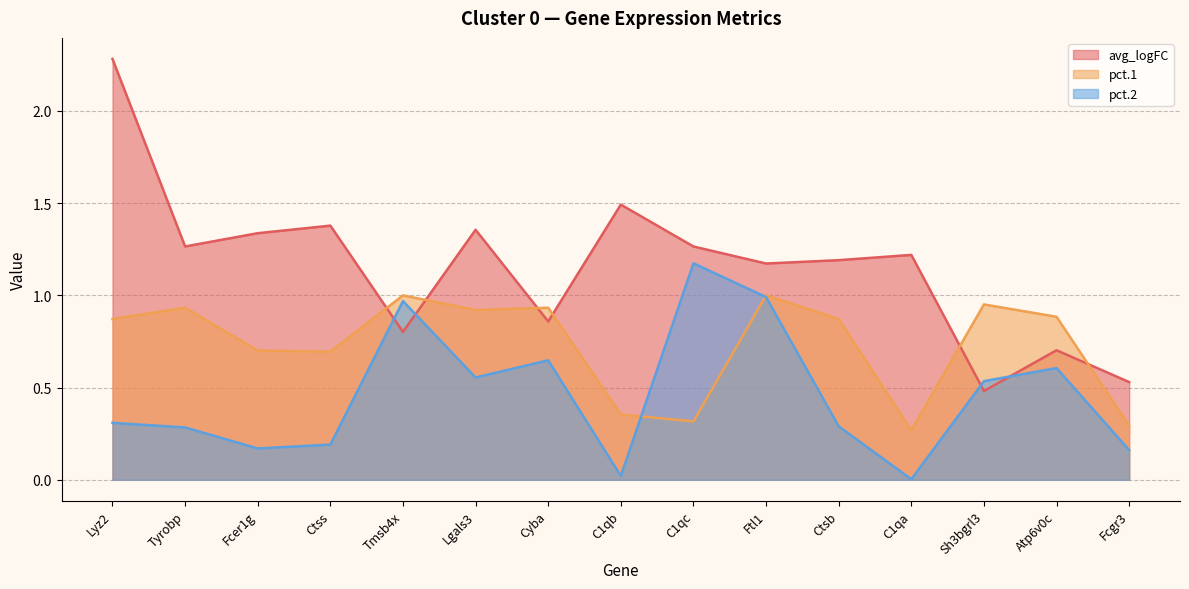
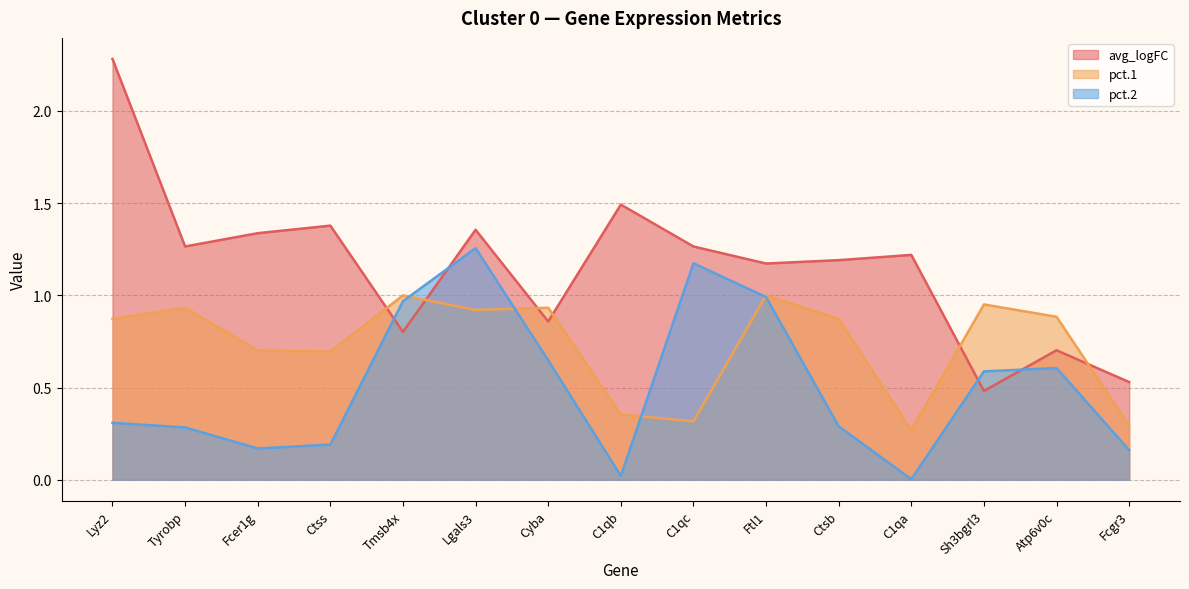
pct.2, Lgals3: 0.56 -> 1.26
pct.2, Sh3bgrl3: 0.54 -> 0.59
